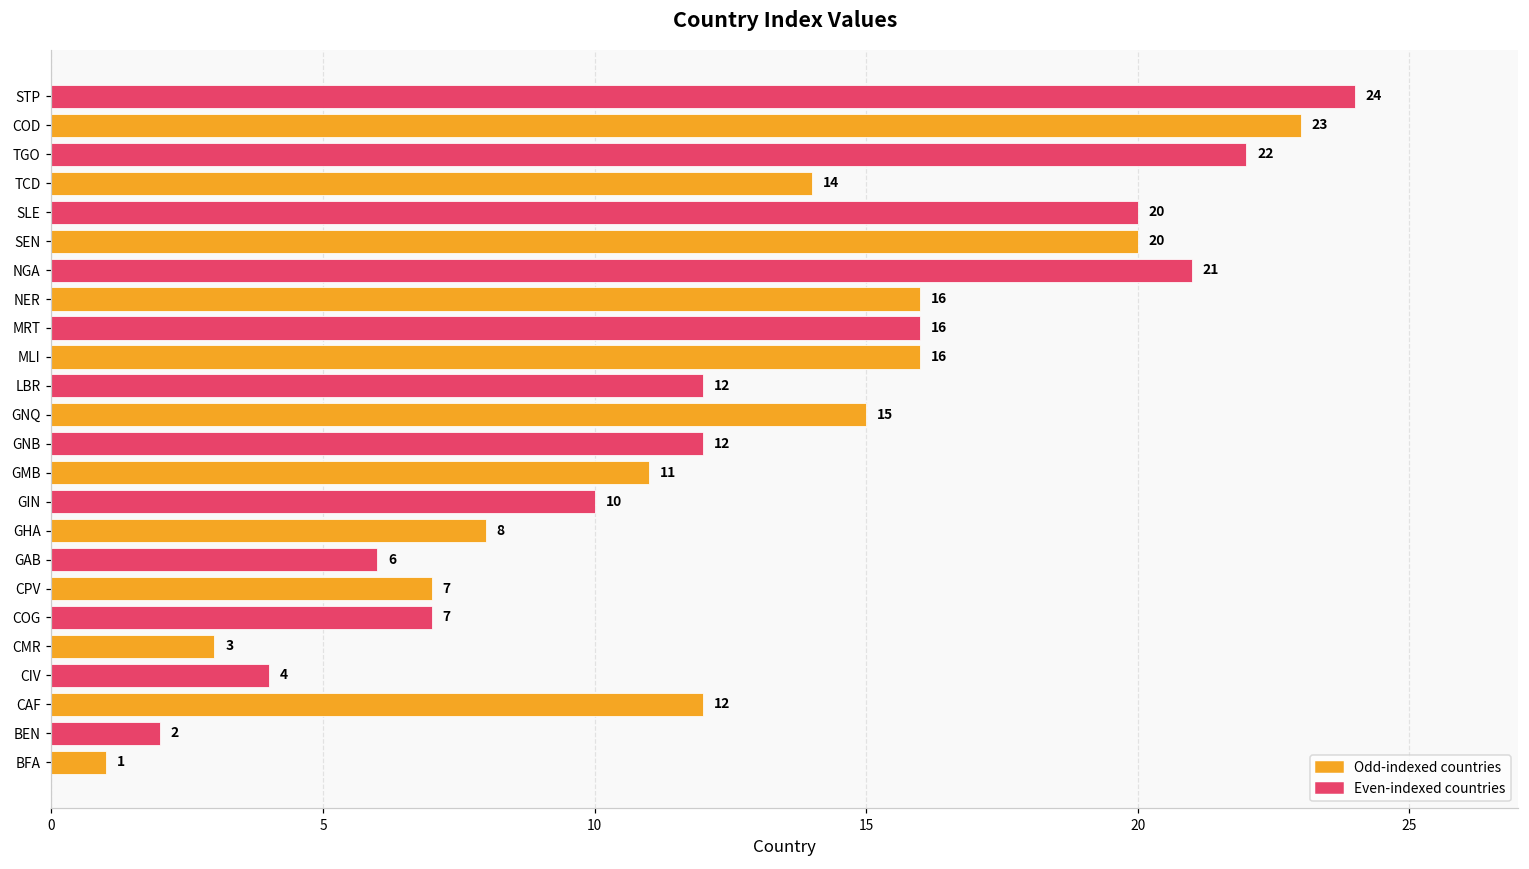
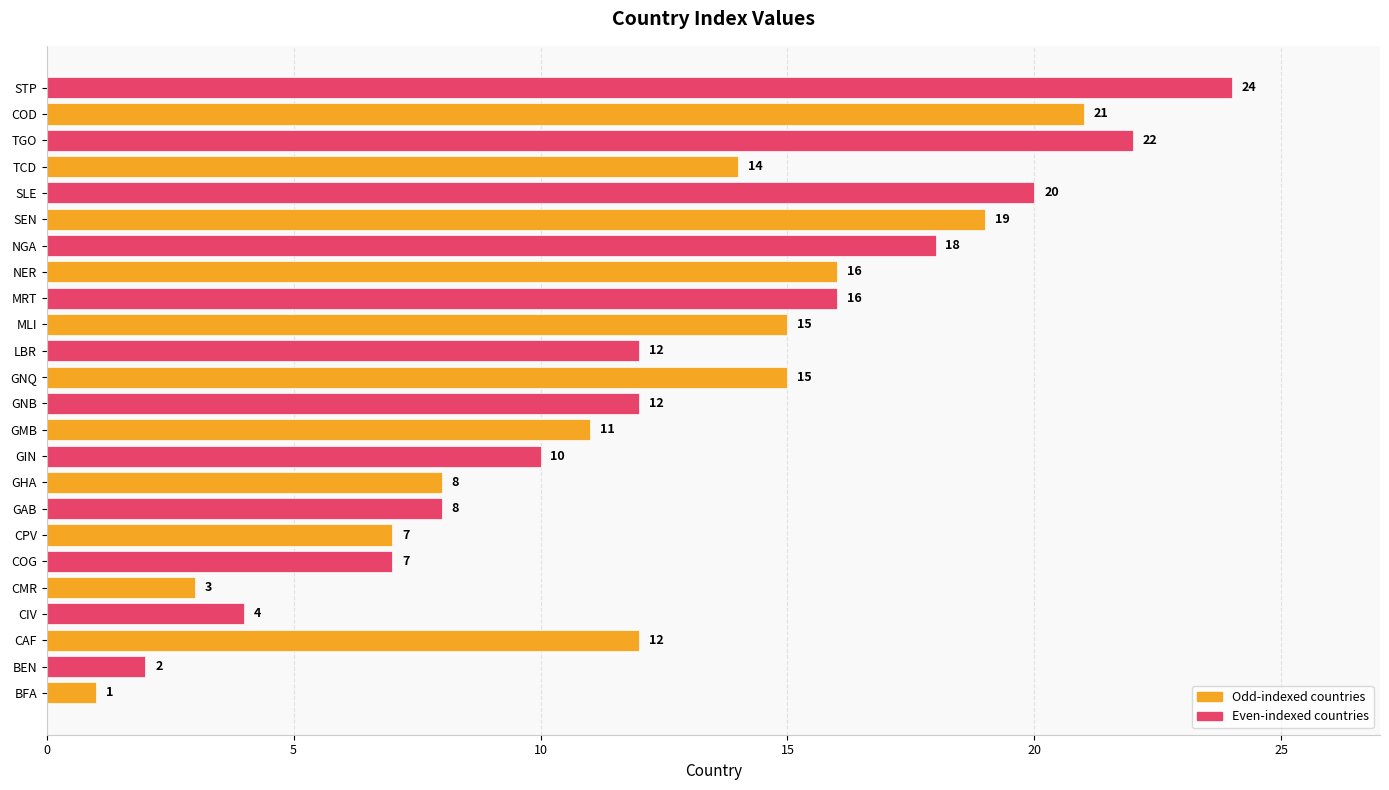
COD: 23 -> 21
SEN: 20 -> 19
NGA: 21 -> 18
MLI: 16 -> 15
GAB: 6 -> 8
